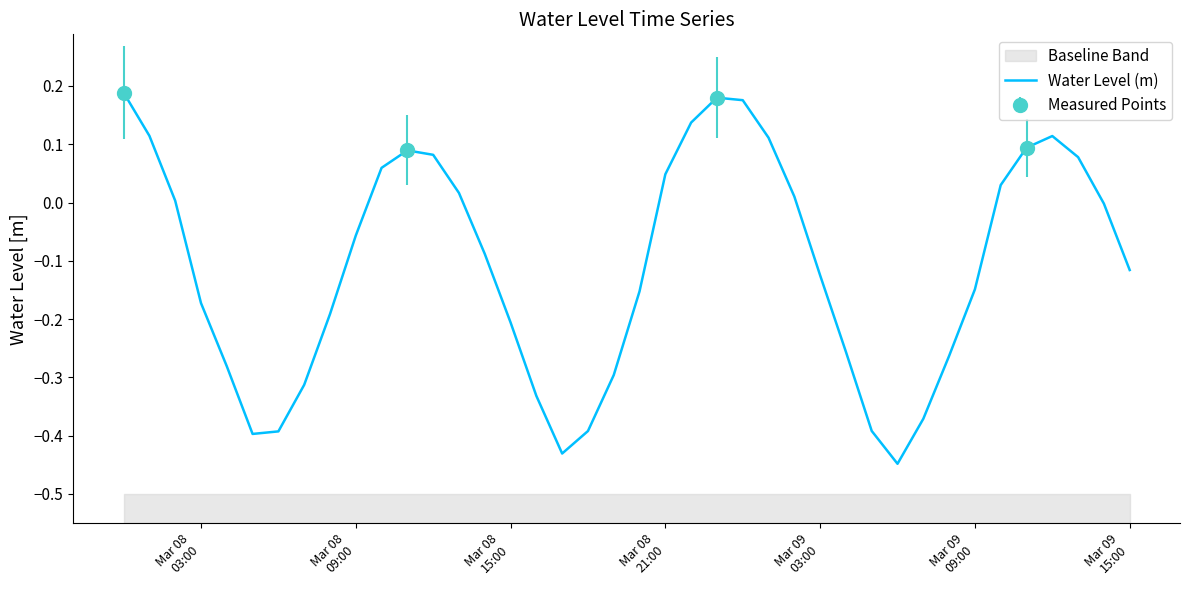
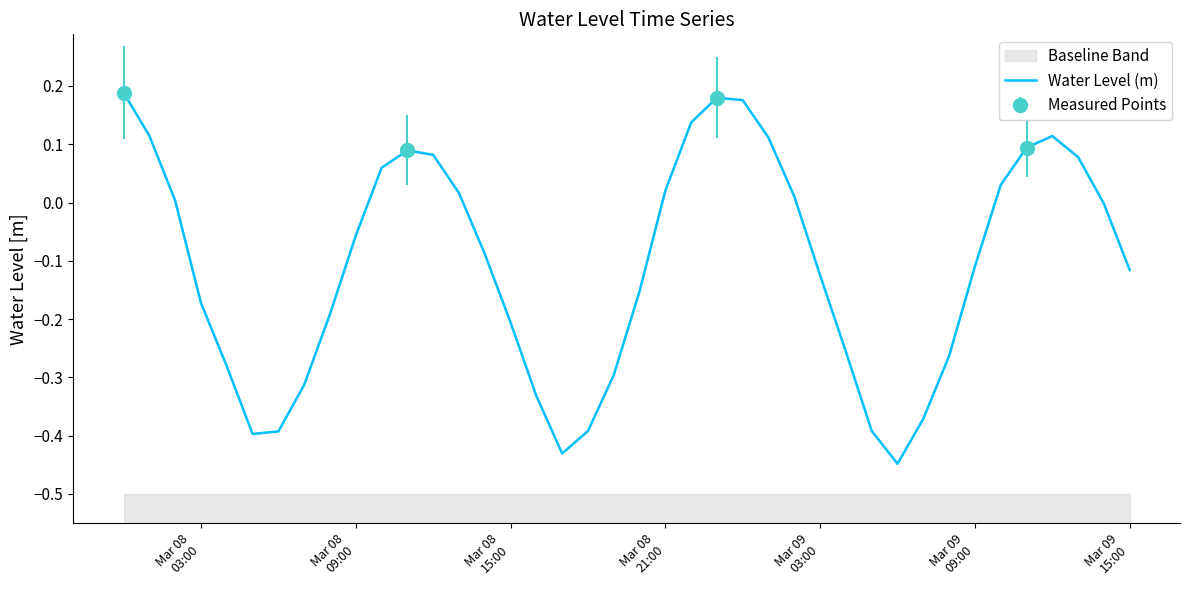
Water Level (m), Mar 08 21:00: 0.05 -> 0.02
Water Level (m), Mar 09 09:00: -0.15 -> -0.11
